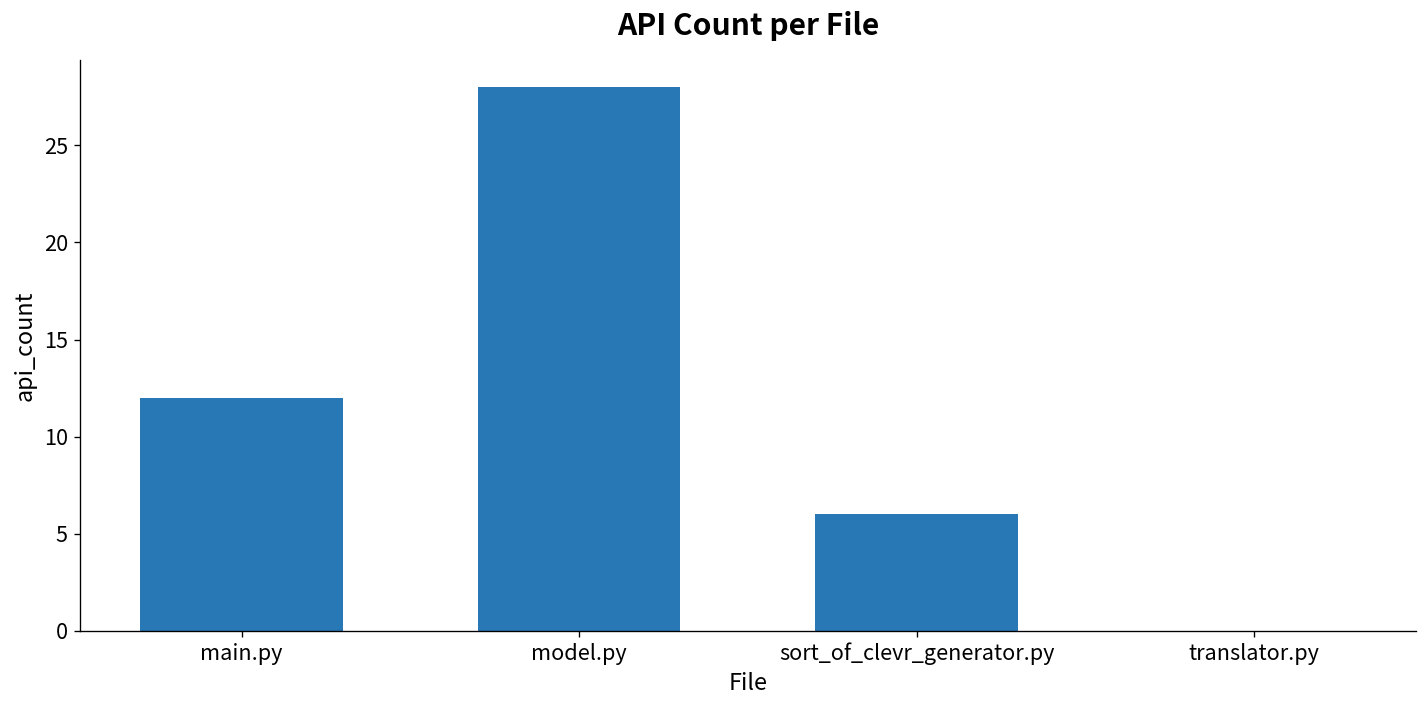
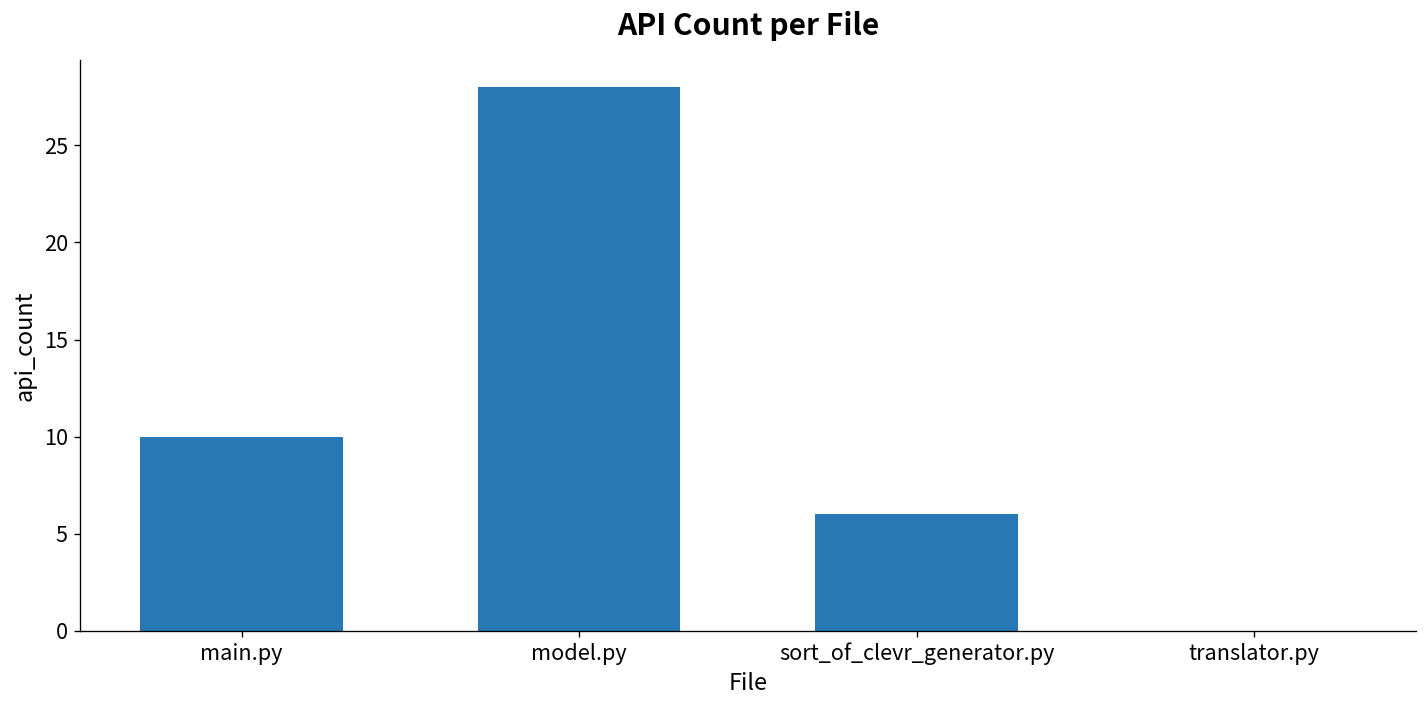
main.py: 12 -> 10
